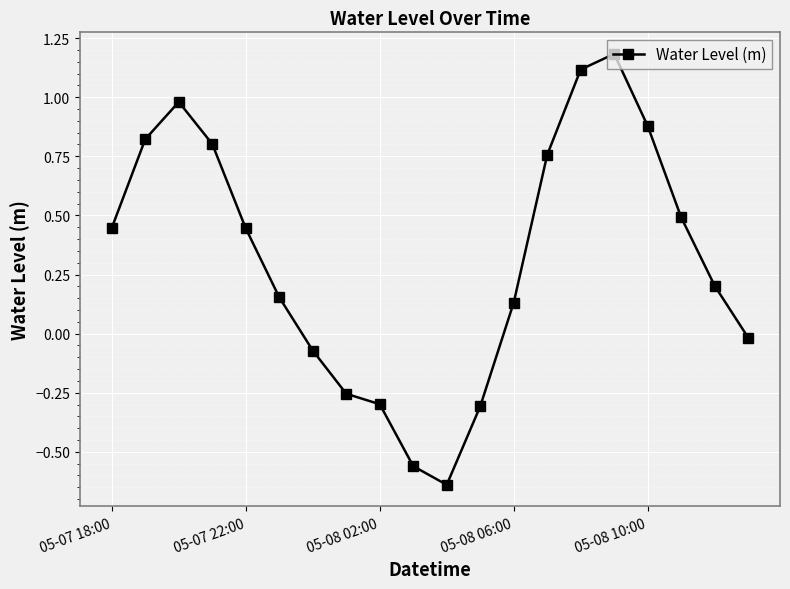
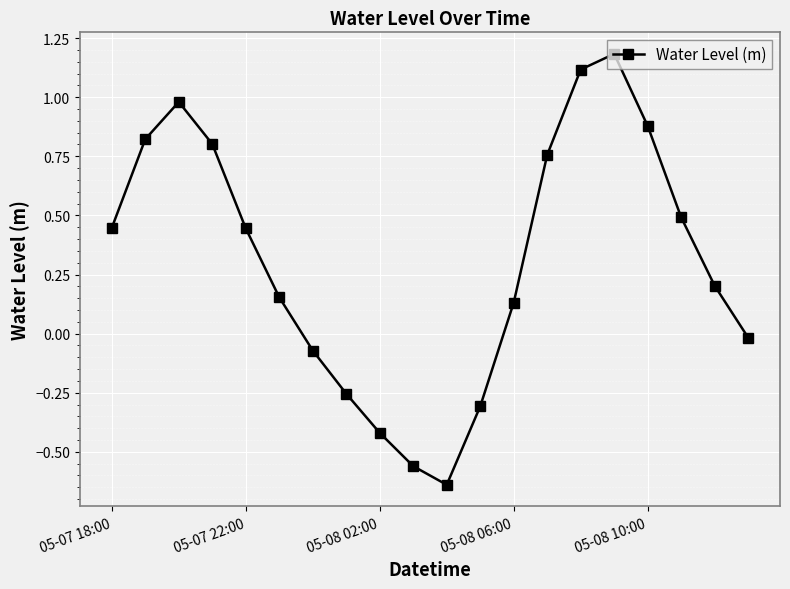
05-08 02:00: -0.30 -> -0.42
